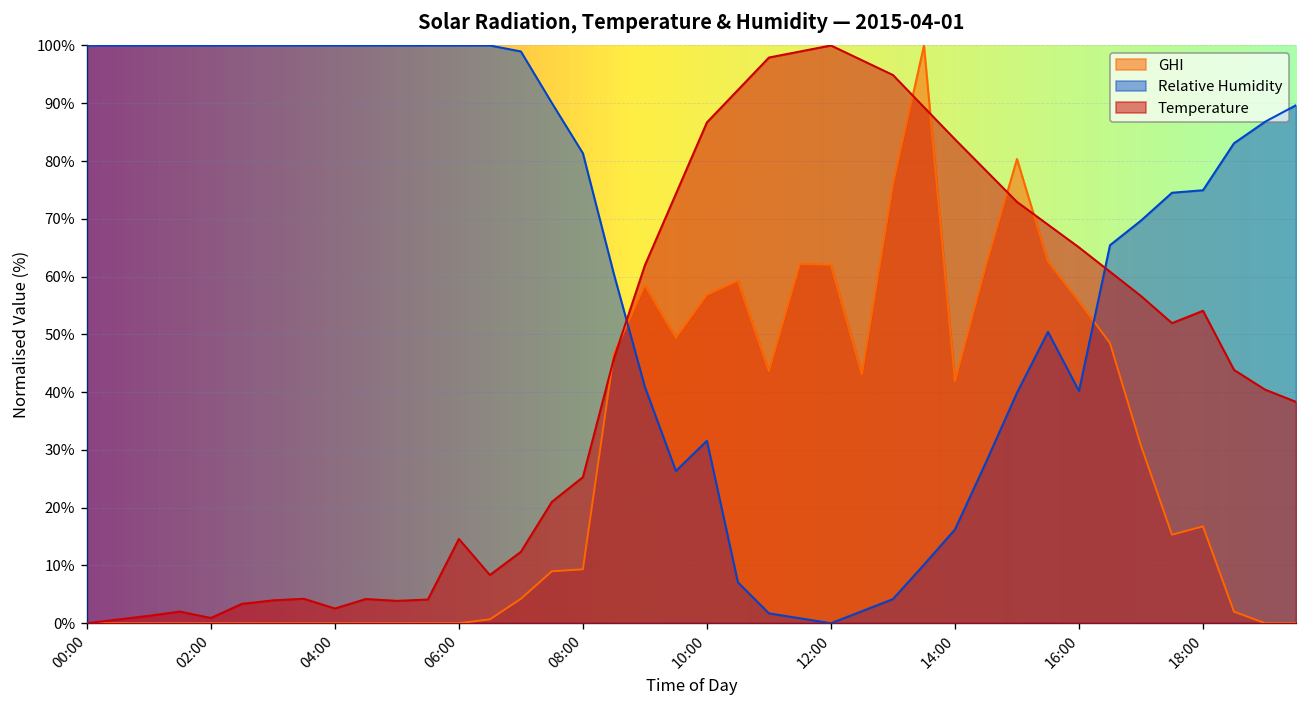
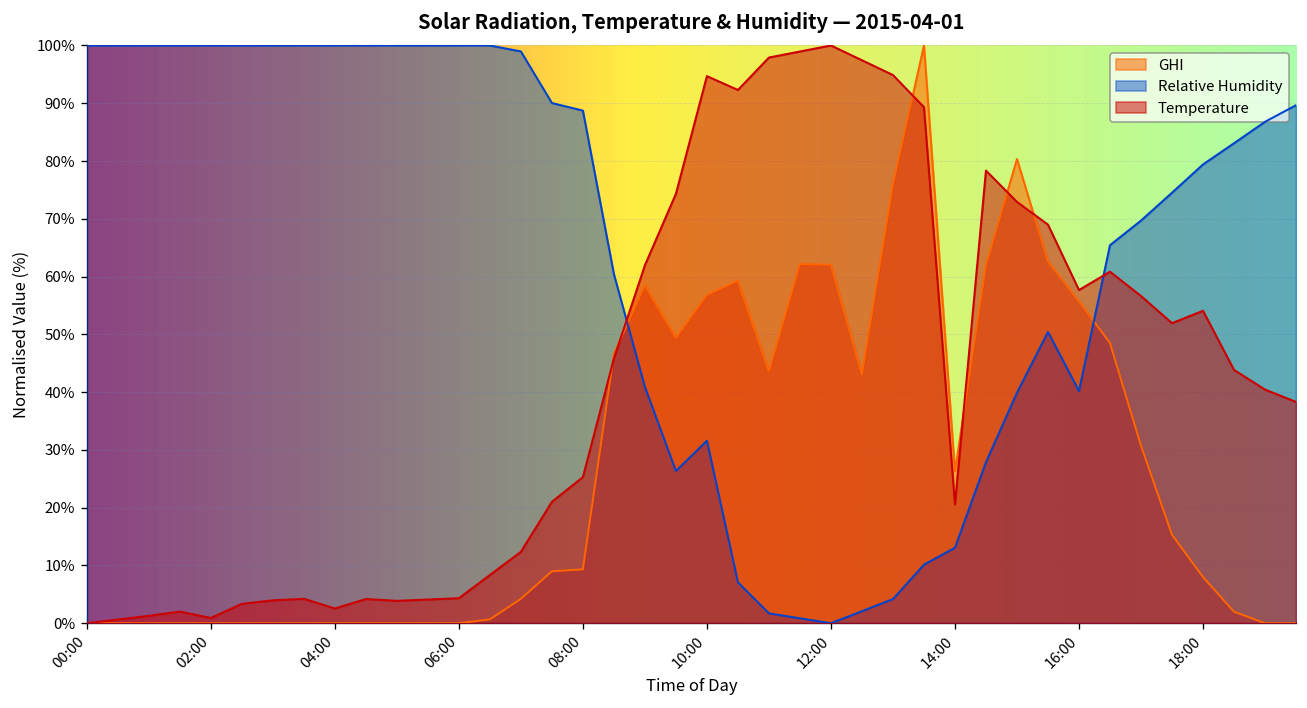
Temperature, 06:00: 15% -> 4%
Relative Humidity, 08:00: 81% -> 89%
Temperature, 10:00: 87% -> 95%
GHI, 14:00: 42% -> 26%
Relative Humidity, 14:00: 16% -> 13%
Temperature, 14:00: 84% -> 21%
Temperature, 16:00: 65% -> 58%
GHI, 18:00: 17% -> 8%
Relative Humidity, 18:00: 75% -> 79%
